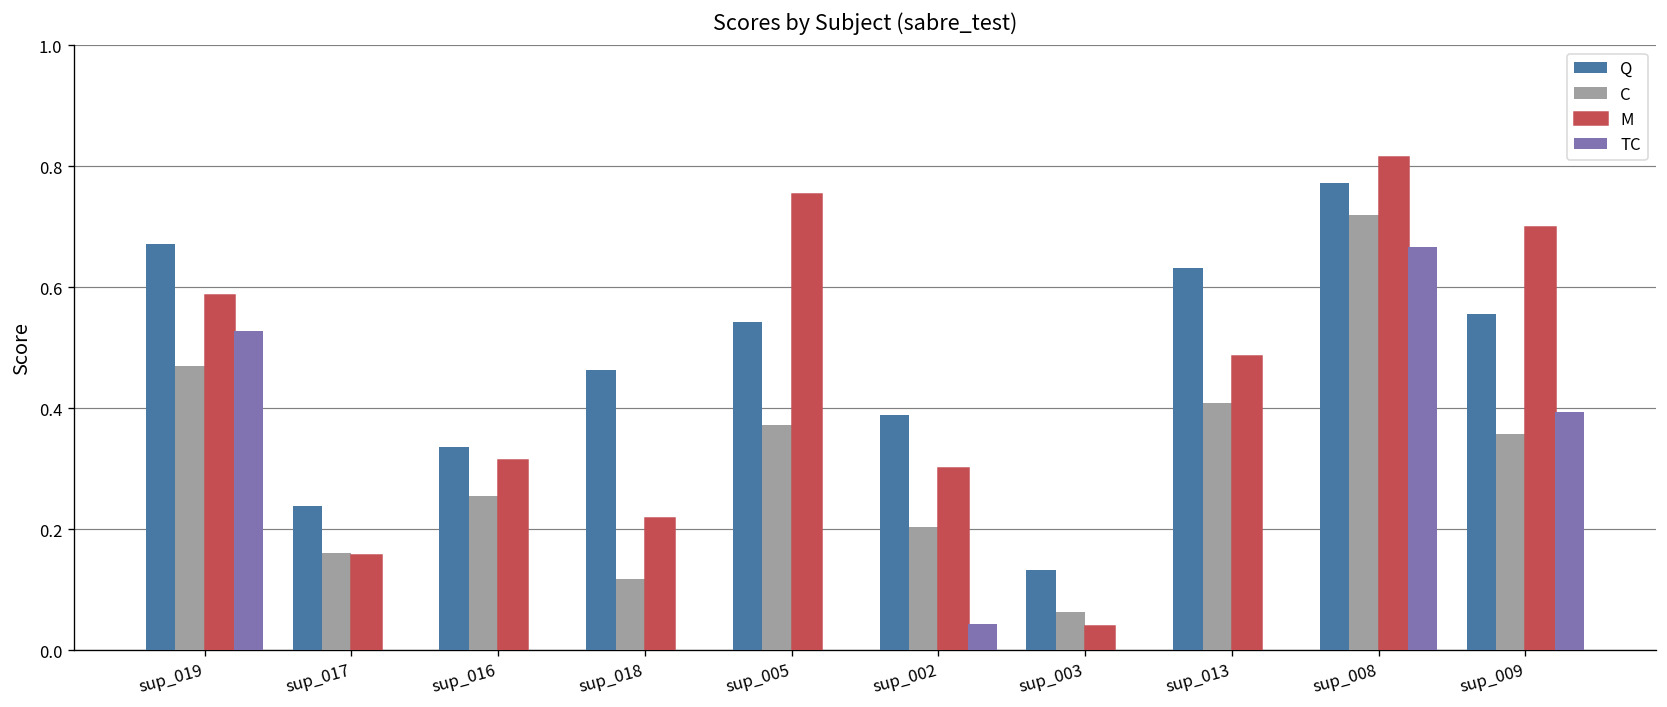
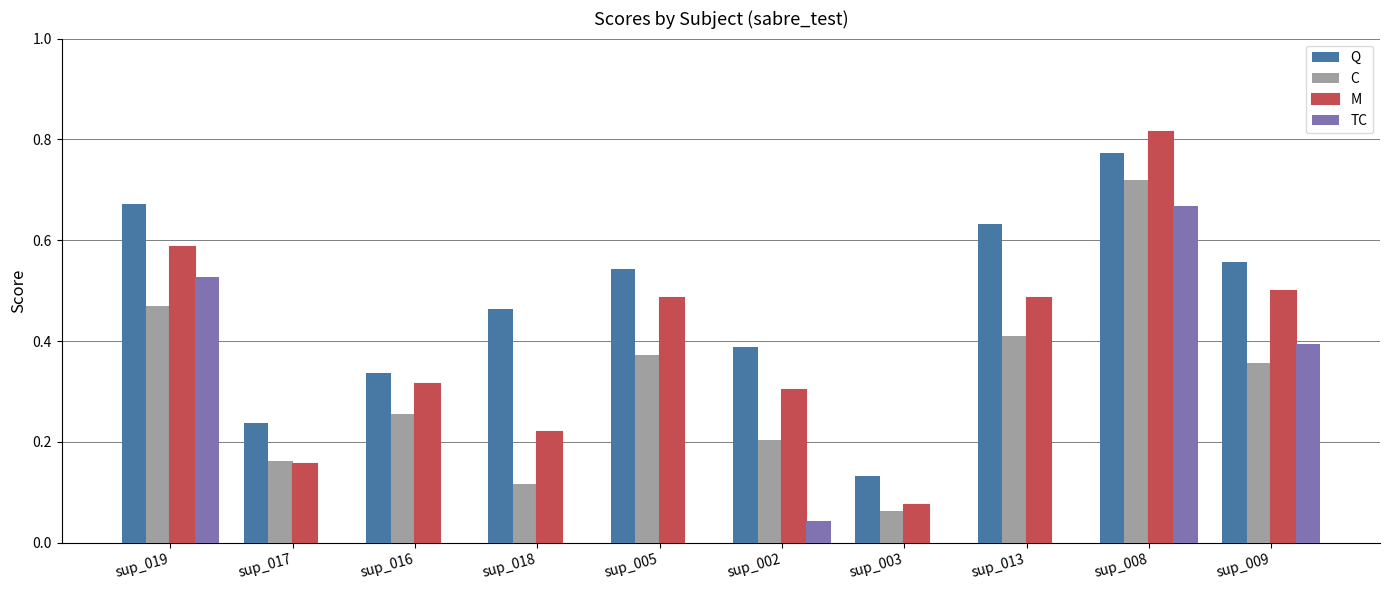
M, sup_005: 0.75 -> 0.49
M, sup_003: 0.04 -> 0.07
M, sup_009: 0.7 -> 0.5
